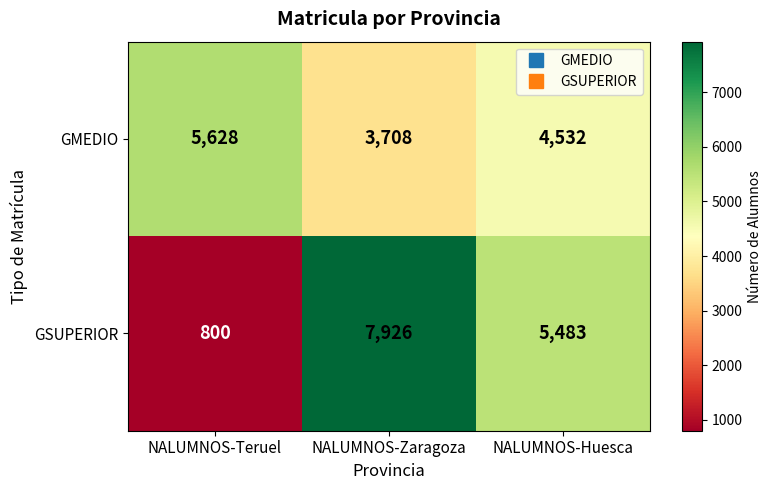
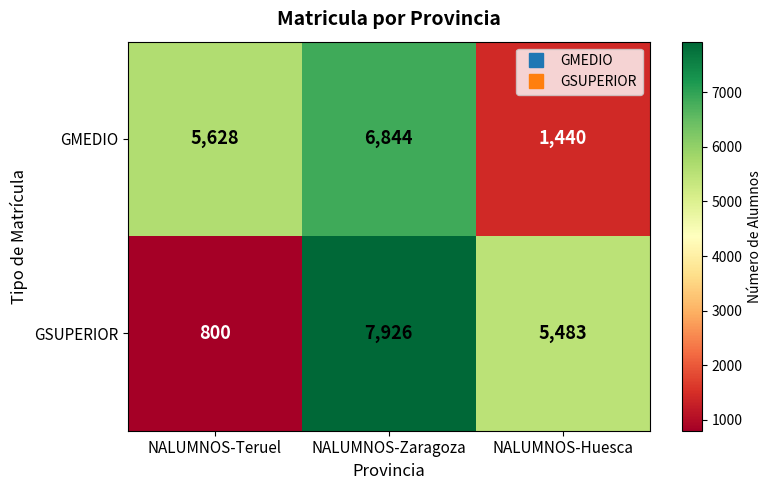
GMEDIO, NALUMNOS-Zaragoza: 3,708 -> 6,844
GMEDIO, NALUMNOS-Huesca: 4,532 -> 1,440
